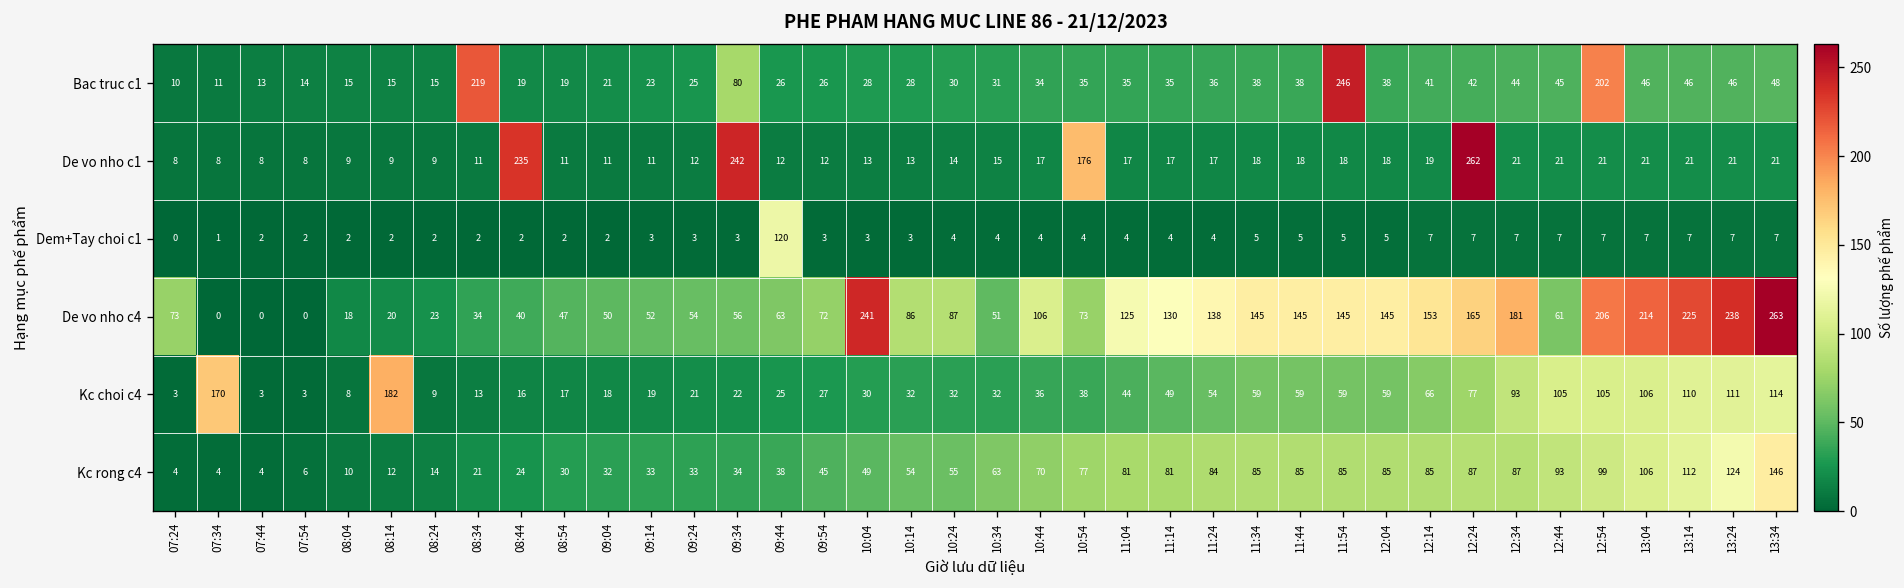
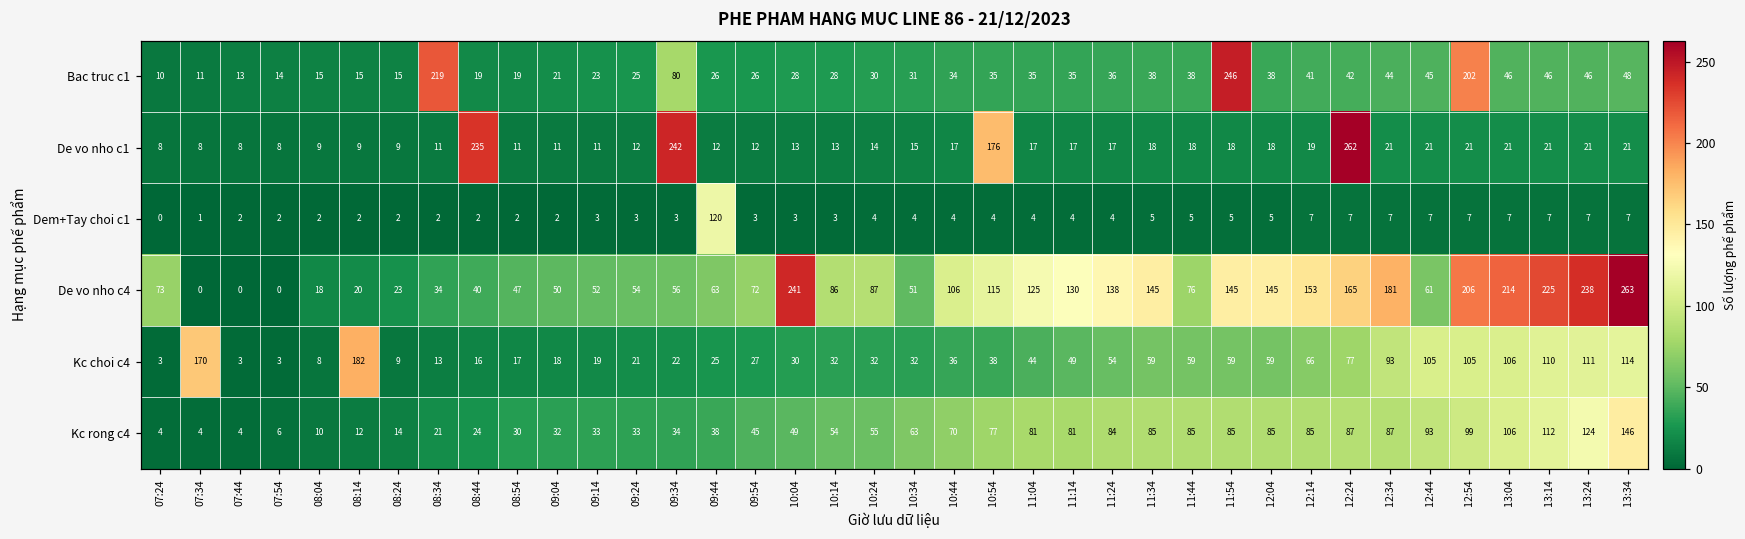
De vo nho c4, 10:54: 73 -> 115
De vo nho c4, 11:44: 145 -> 76
